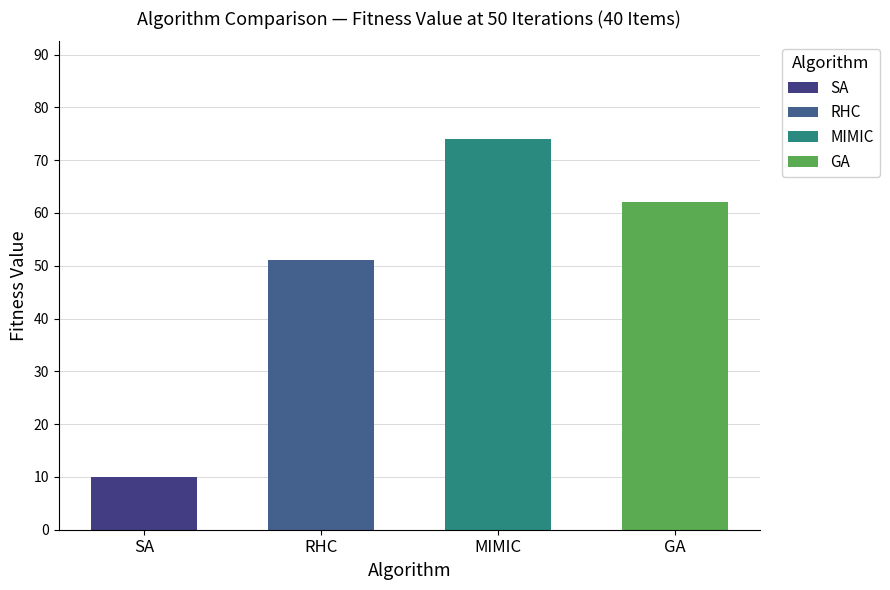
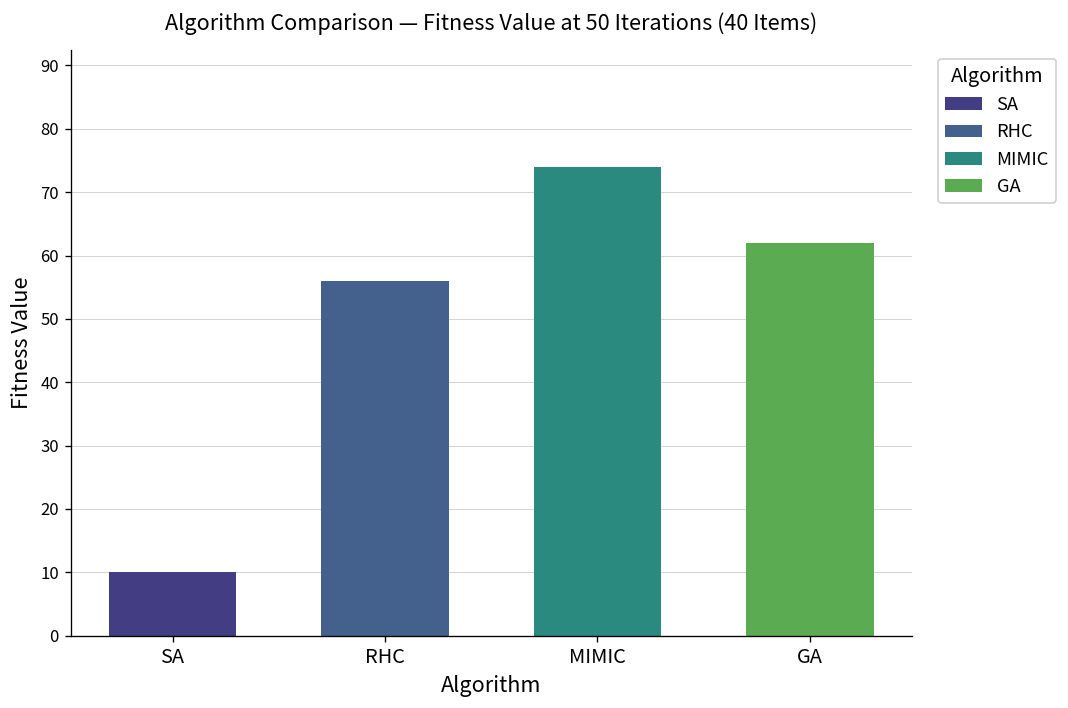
RHC: 51 -> 56
